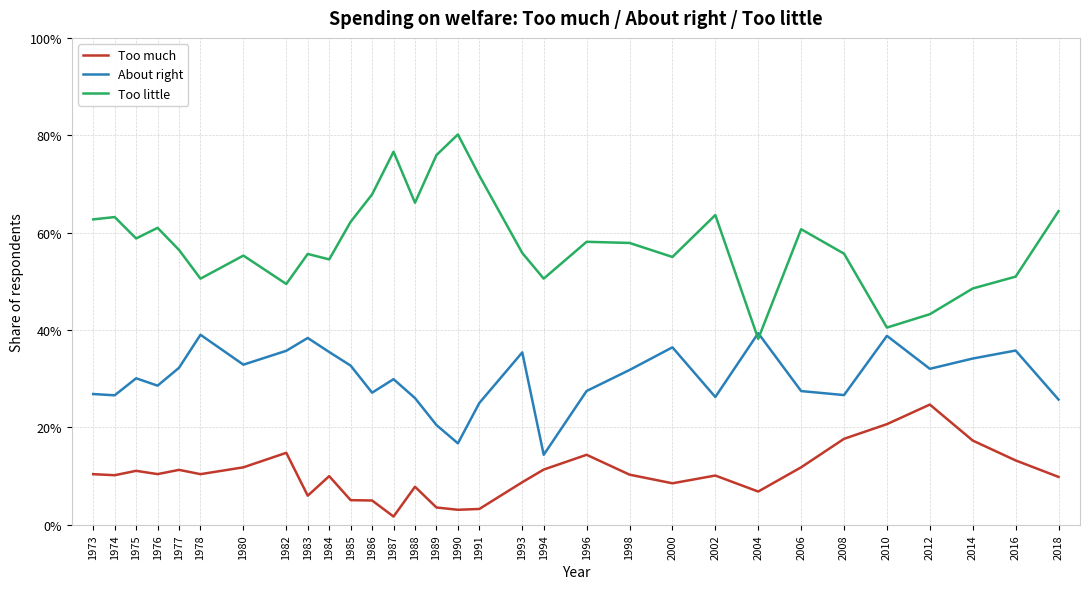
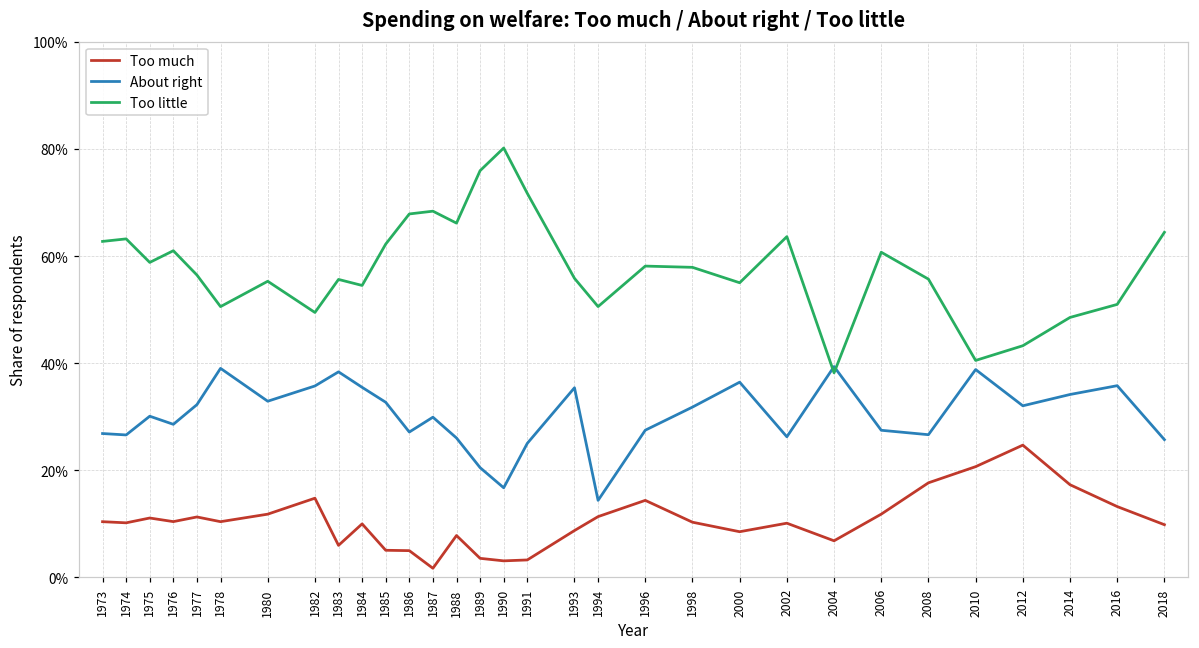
Too little, 1987: 77% -> 68%
